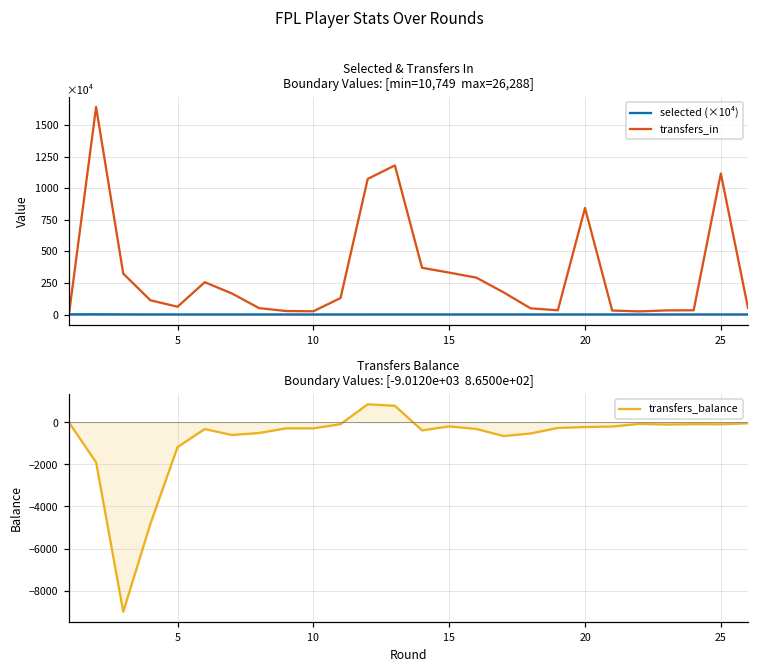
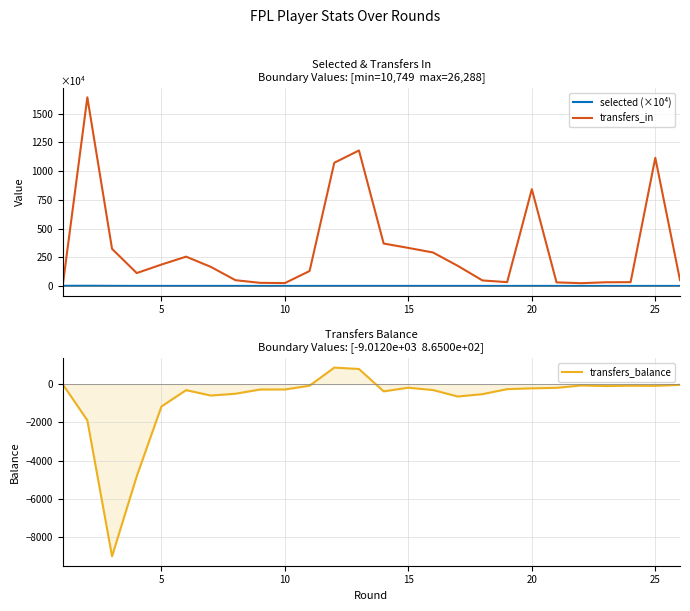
Selected & Transfers In Boundary Values: [min=10,749 max=26,288], transfers_in, 5: 60 -> 190
